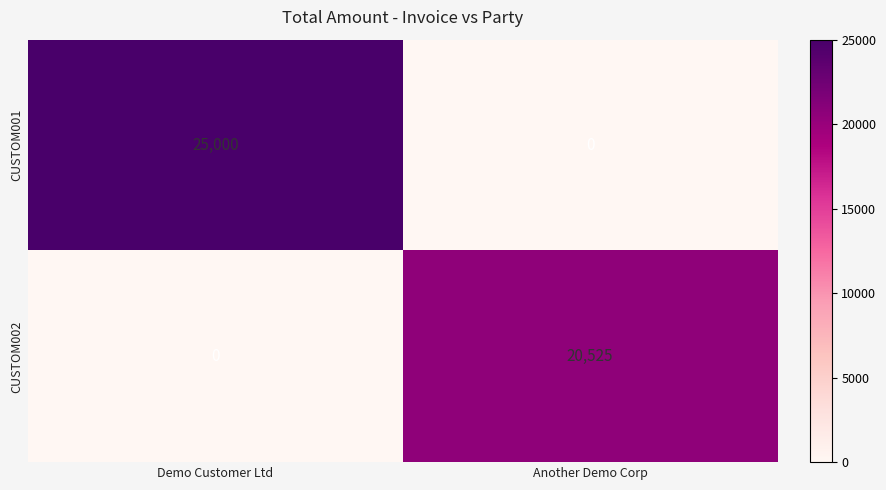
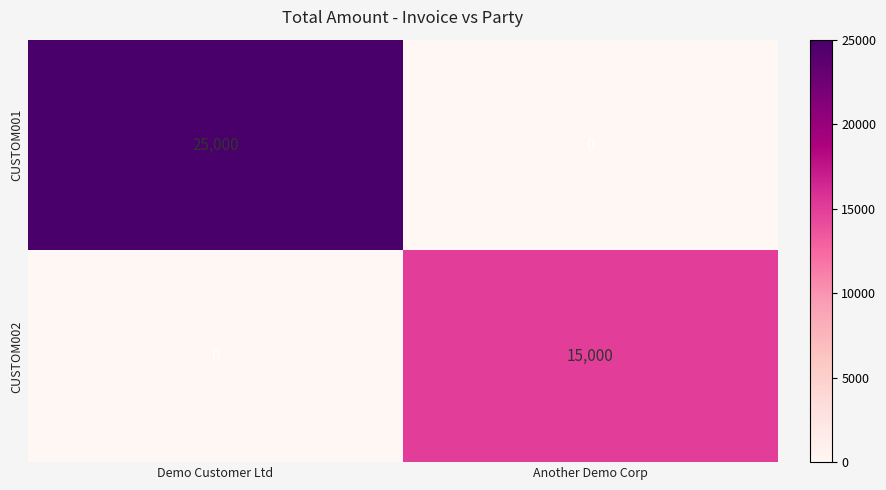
CUSTOM002, Another Demo Corp: 20,525 -> 15,000
